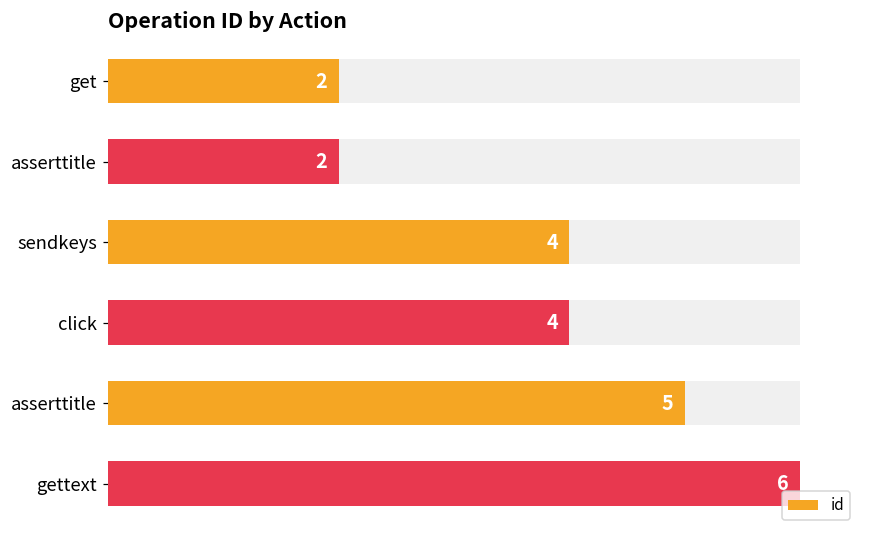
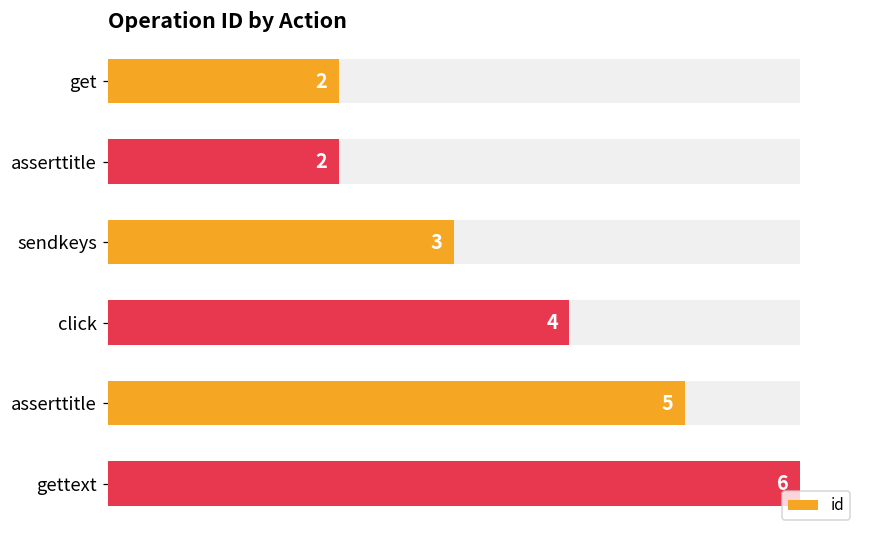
id, sendkeys: 4 -> 3
